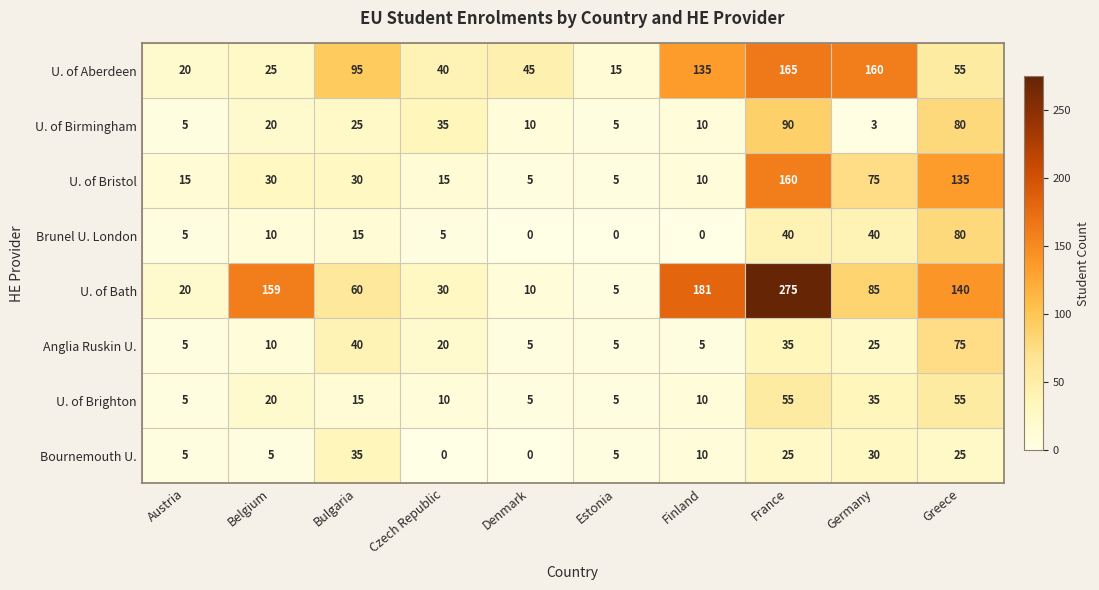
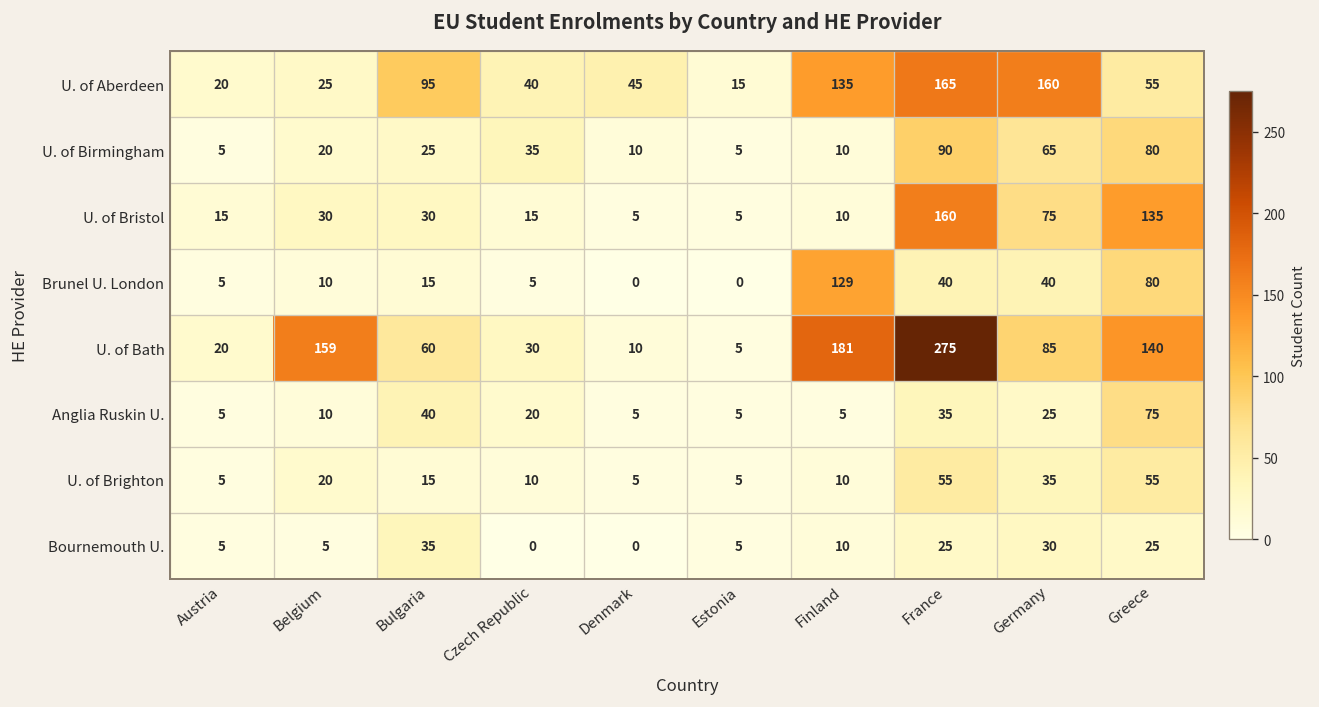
U. of Birmingham, Germany: 3 -> 65
Brunel U. London, Finland: 0 -> 129
